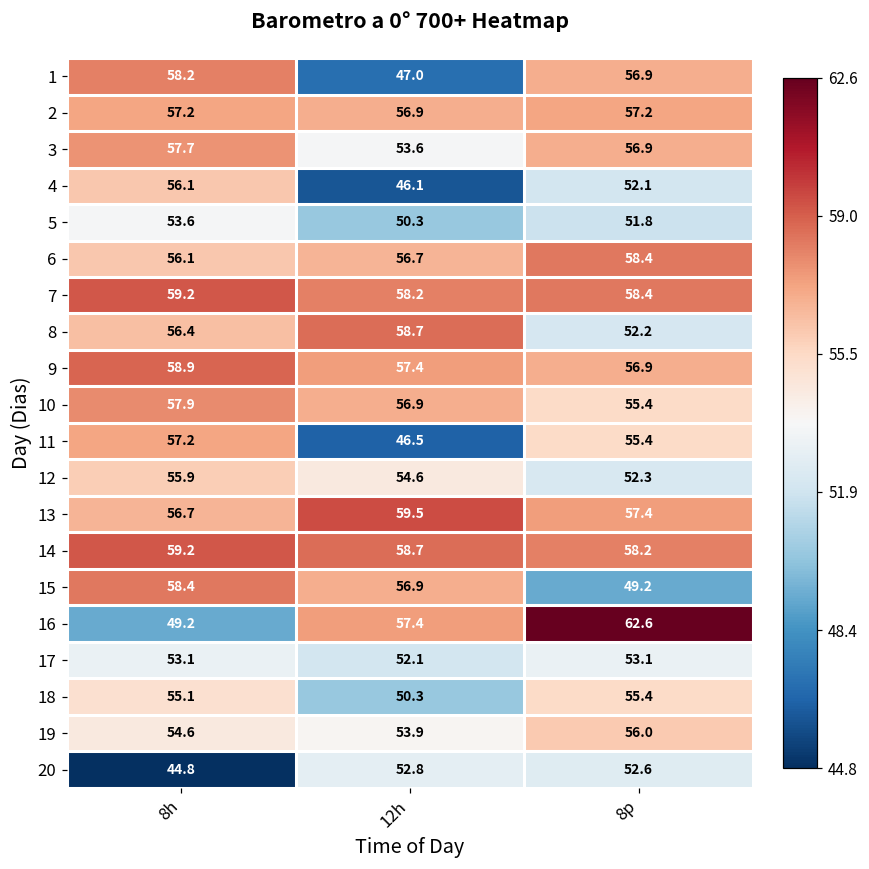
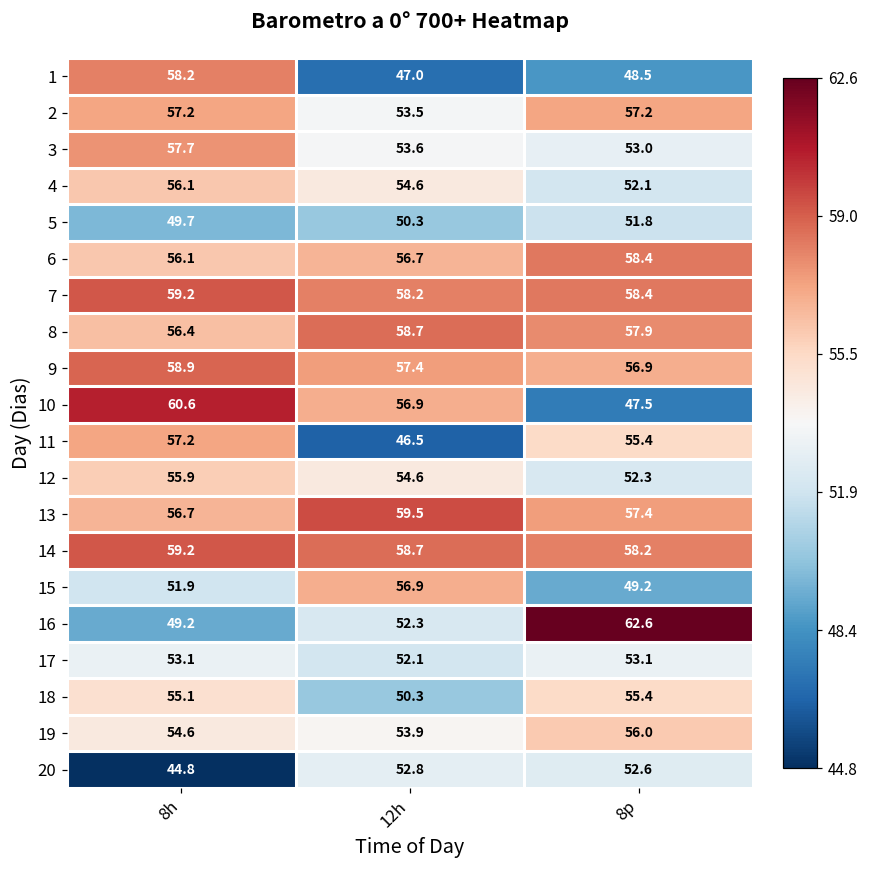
1, 8p: 56.9 -> 48.5
2, 12h: 56.9 -> 53.5
3, 8p: 56.9 -> 53.0
4, 12h: 46.1 -> 54.6
5, 8h: 53.6 -> 49.7
8, 8p: 52.2 -> 57.9
10, 8h: 57.9 -> 60.6
10, 8p: 55.4 -> 47.5
15, 8h: 58.4 -> 51.9
16, 12h: 57.4 -> 52.3
